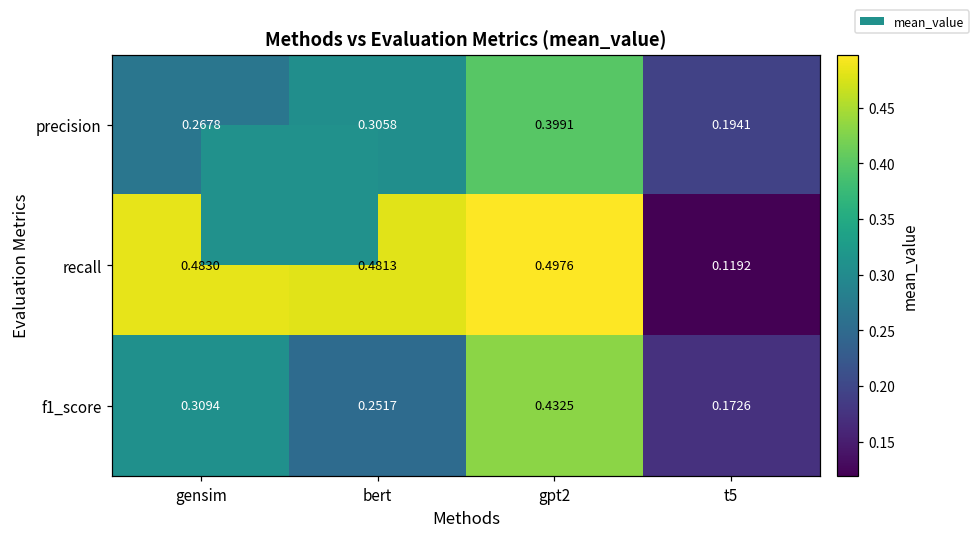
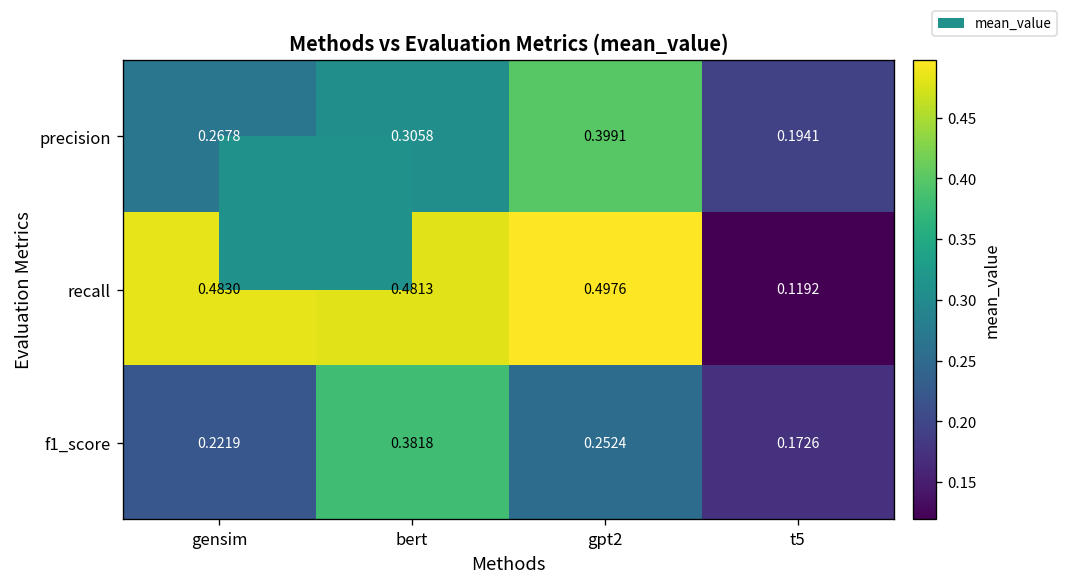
f1_score, gensim: 0.3094 -> 0.2219
f1_score, bert: 0.2517 -> 0.3818
f1_score, gpt2: 0.4325 -> 0.2524
